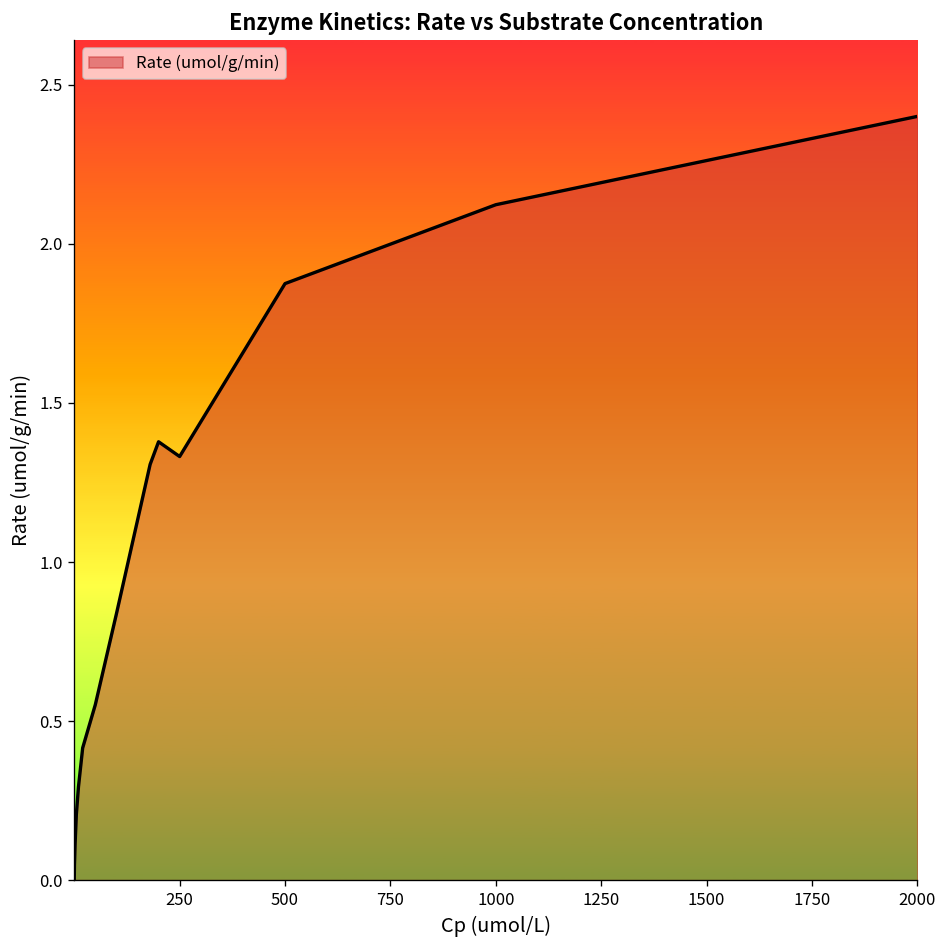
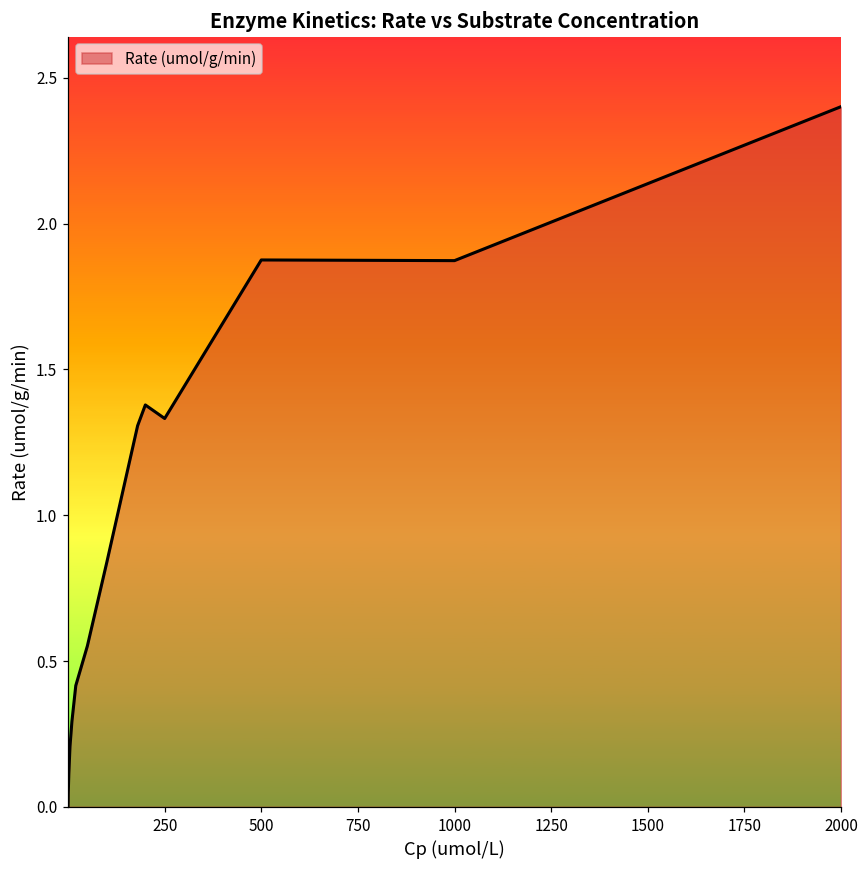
1000: 2.12 -> 1.87
